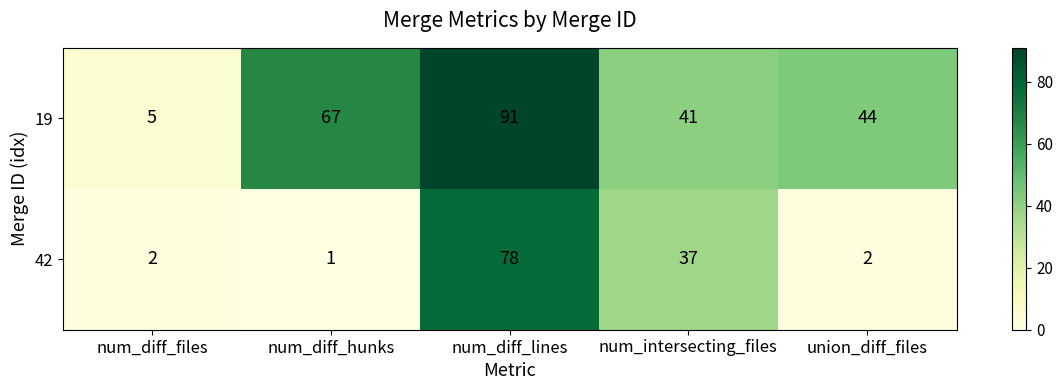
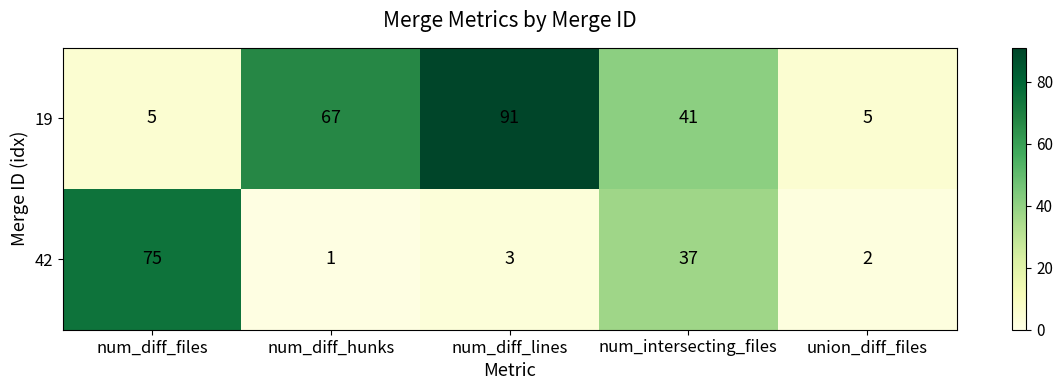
19, union_diff_files: 44 -> 5
42, num_diff_files: 2 -> 75
42, num_diff_lines: 78 -> 3
